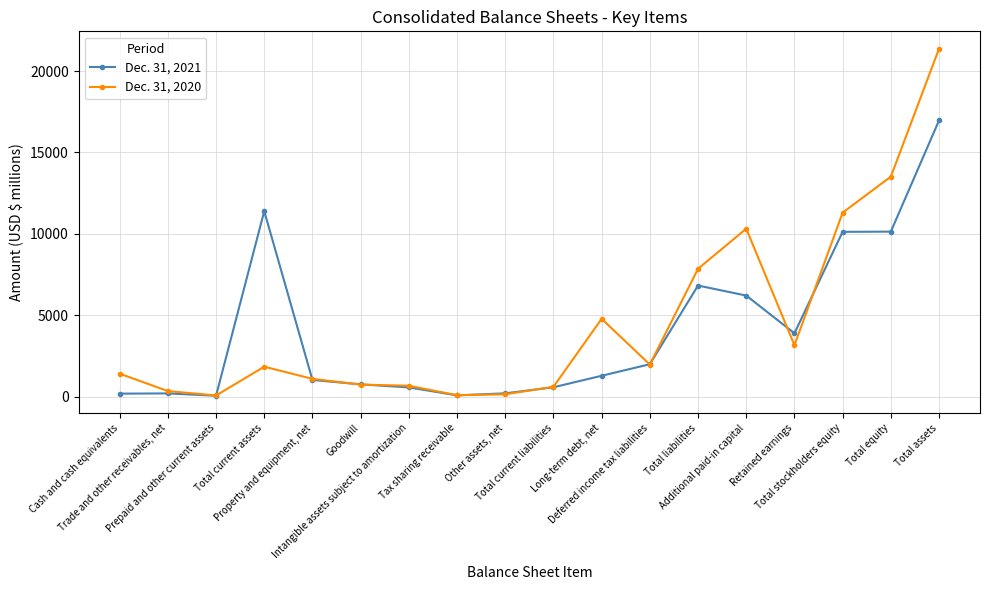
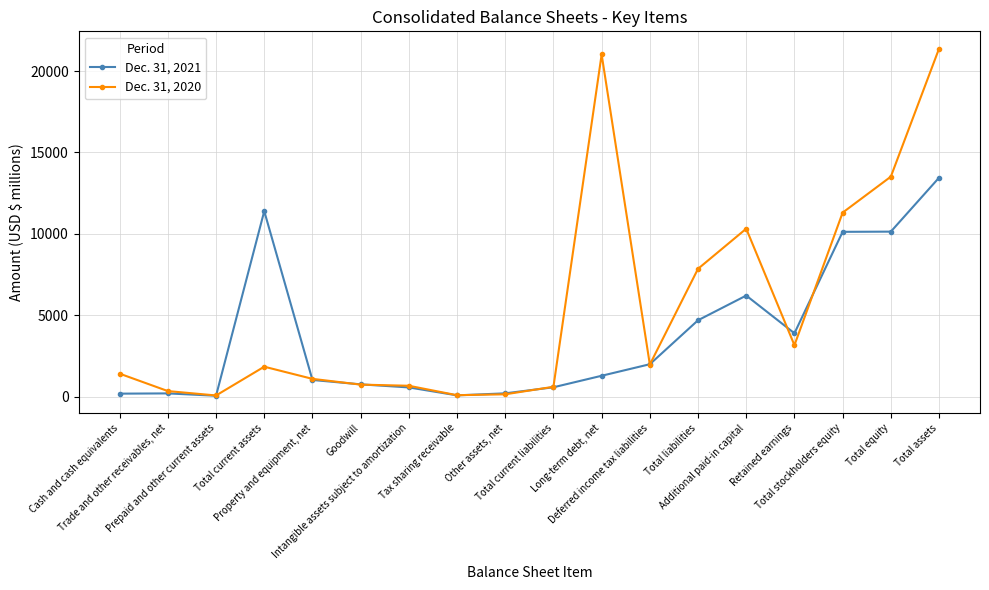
Dec. 31, 2020, Long-term debt, net: 4800 -> 21000
Dec. 31, 2021, Total liabilities: 6800 -> 4700
Dec. 31, 2021, Total assets: 17000 -> 13500
